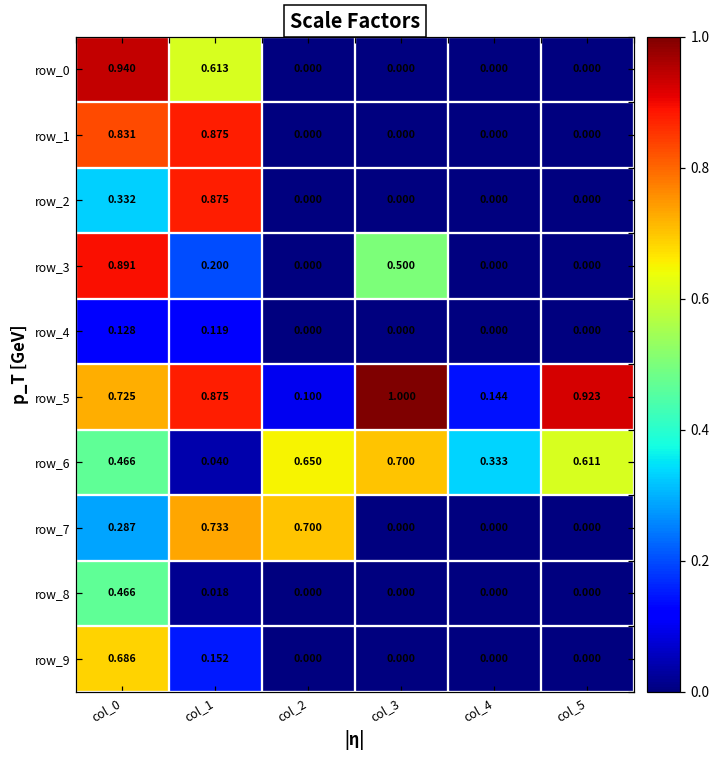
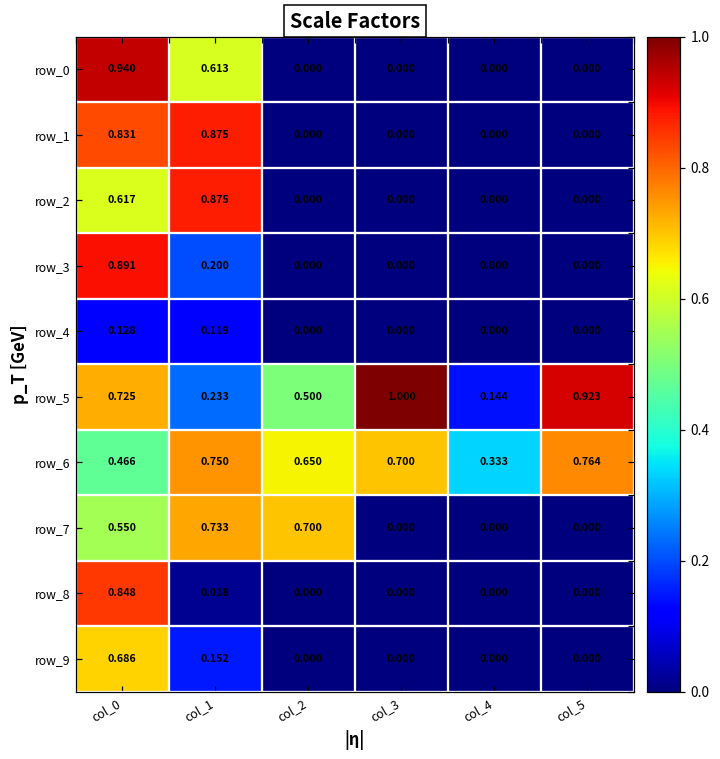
row_2, col_0: 0.332 -> 0.617
row_3, col_3: 0.500 -> 0.000
row_5, col_1: 0.875 -> 0.233
row_5, col_2: 0.100 -> 0.500
row_6, col_1: 0.040 -> 0.750
row_6, col_5: 0.611 -> 0.764
row_7, col_0: 0.287 -> 0.550
row_8, col_0: 0.466 -> 0.848
